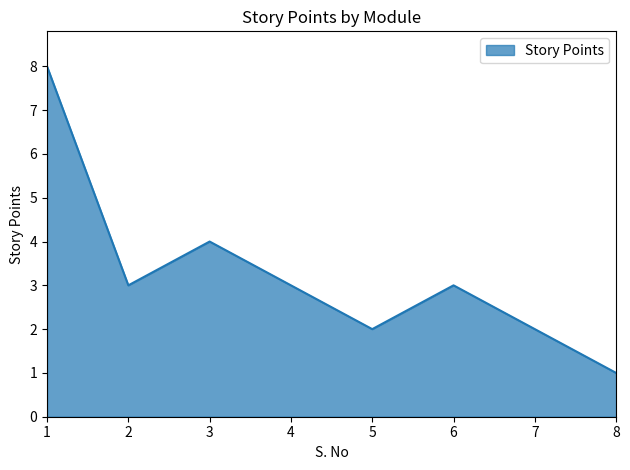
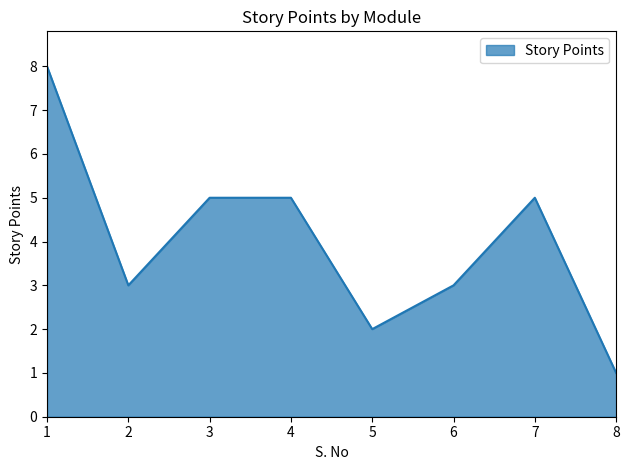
3: 4 -> 5
4: 3 -> 5
7: 2 -> 5
